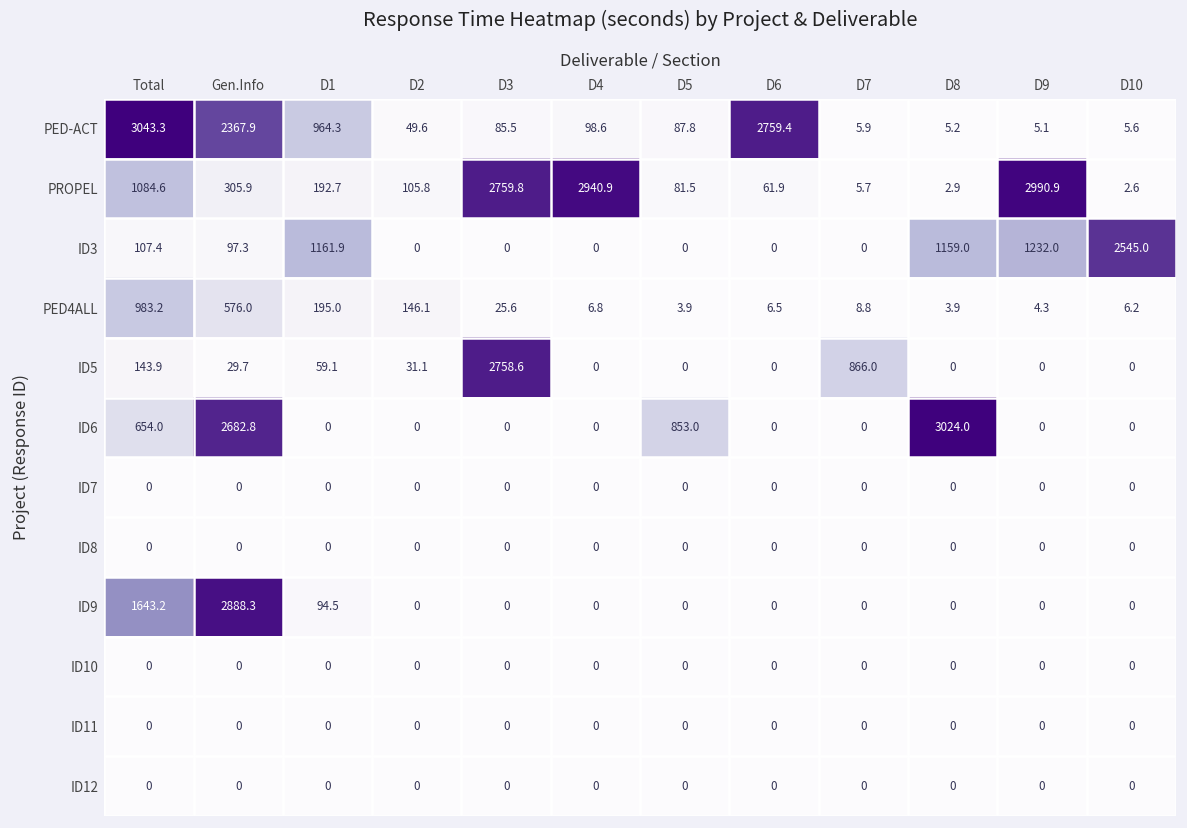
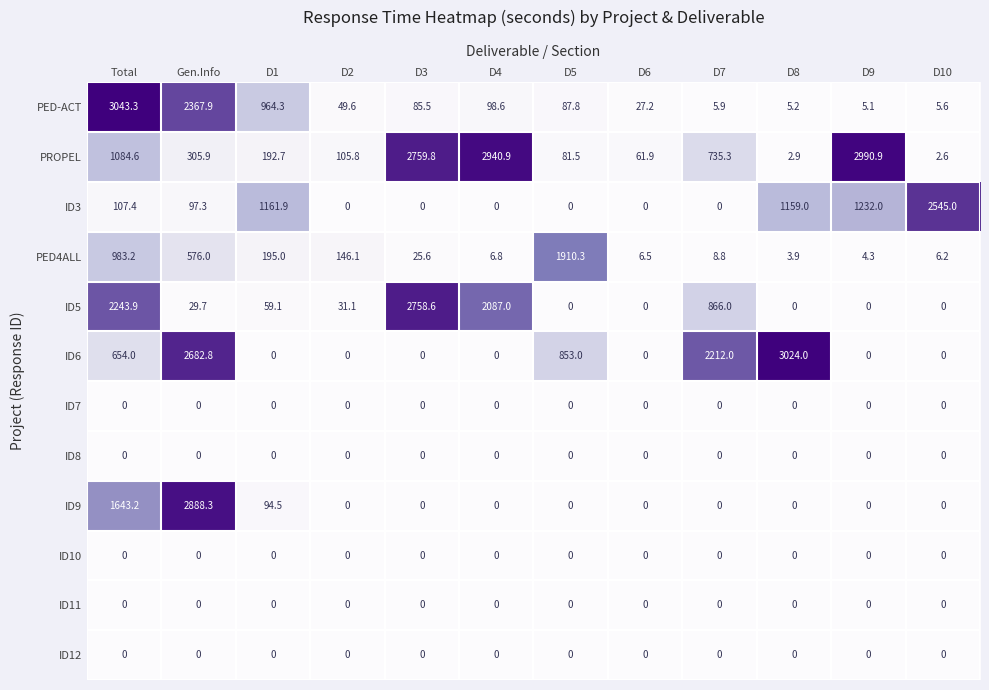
PED-ACT, D6: 2759.4 -> 27.2
PROPEL, D7: 5.7 -> 735.3
PED4ALL, D5: 3.9 -> 1910.3
ID5, Total: 143.9 -> 2243.9
ID5, D4: 0 -> 2087.0
ID6, D7: 0 -> 2212.0
